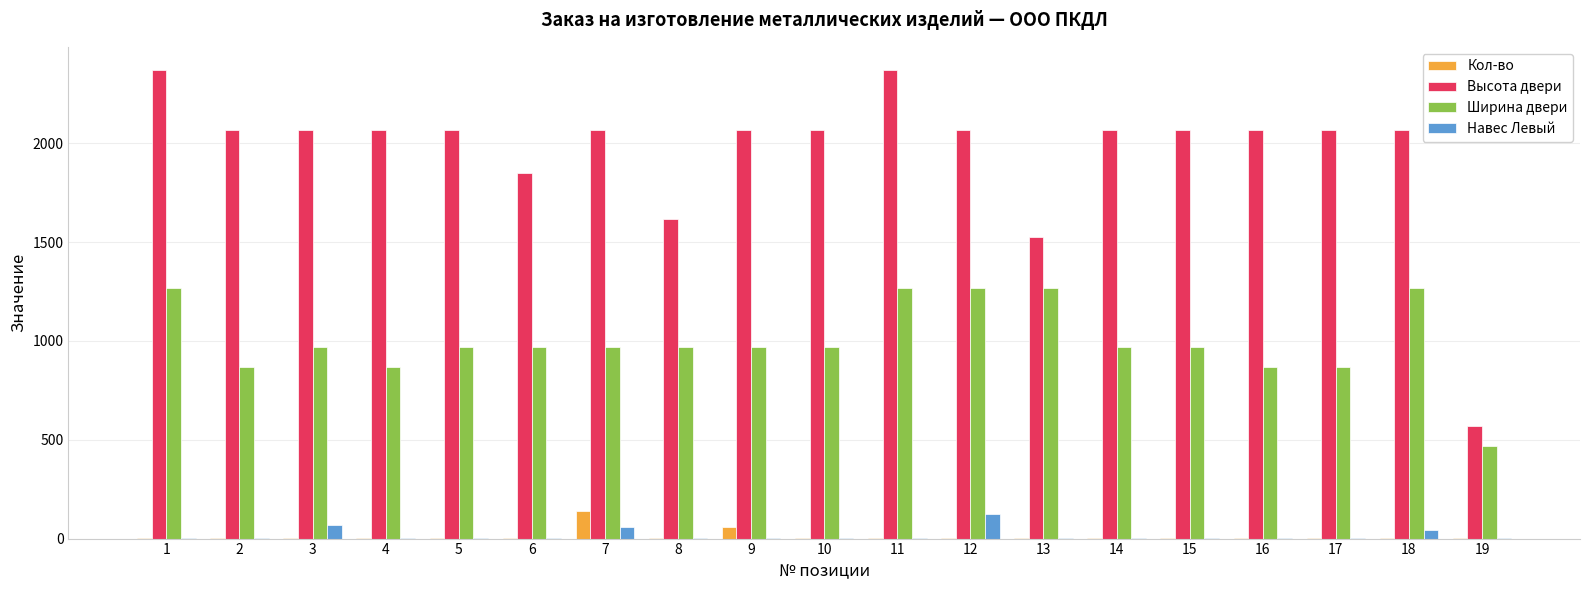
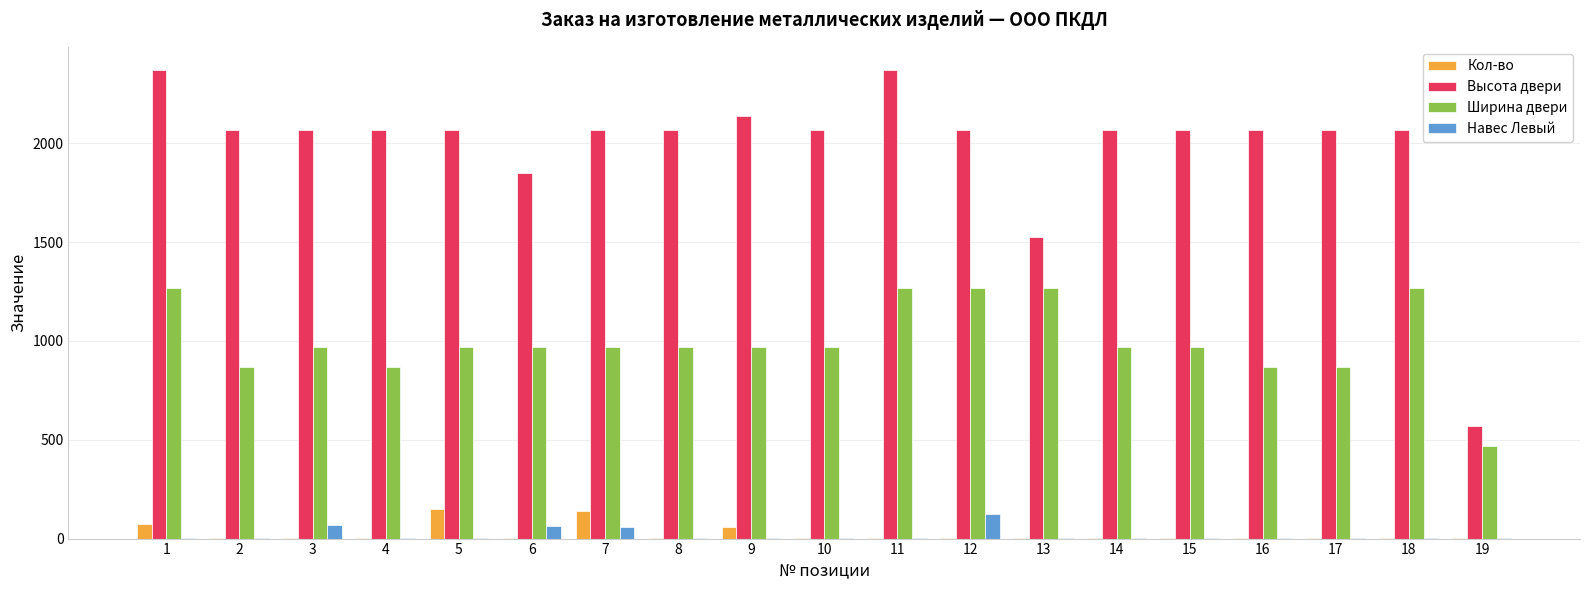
Кол-во, 1: 0 -> 70
Кол-во, 5: 0 -> 150
Навес Левый, 6: 0 -> 60
Высота двери, 8: 1620 -> 2070
Высота двери, 9: 2070 -> 2140
Навес Левый, 18: 40 -> 0
